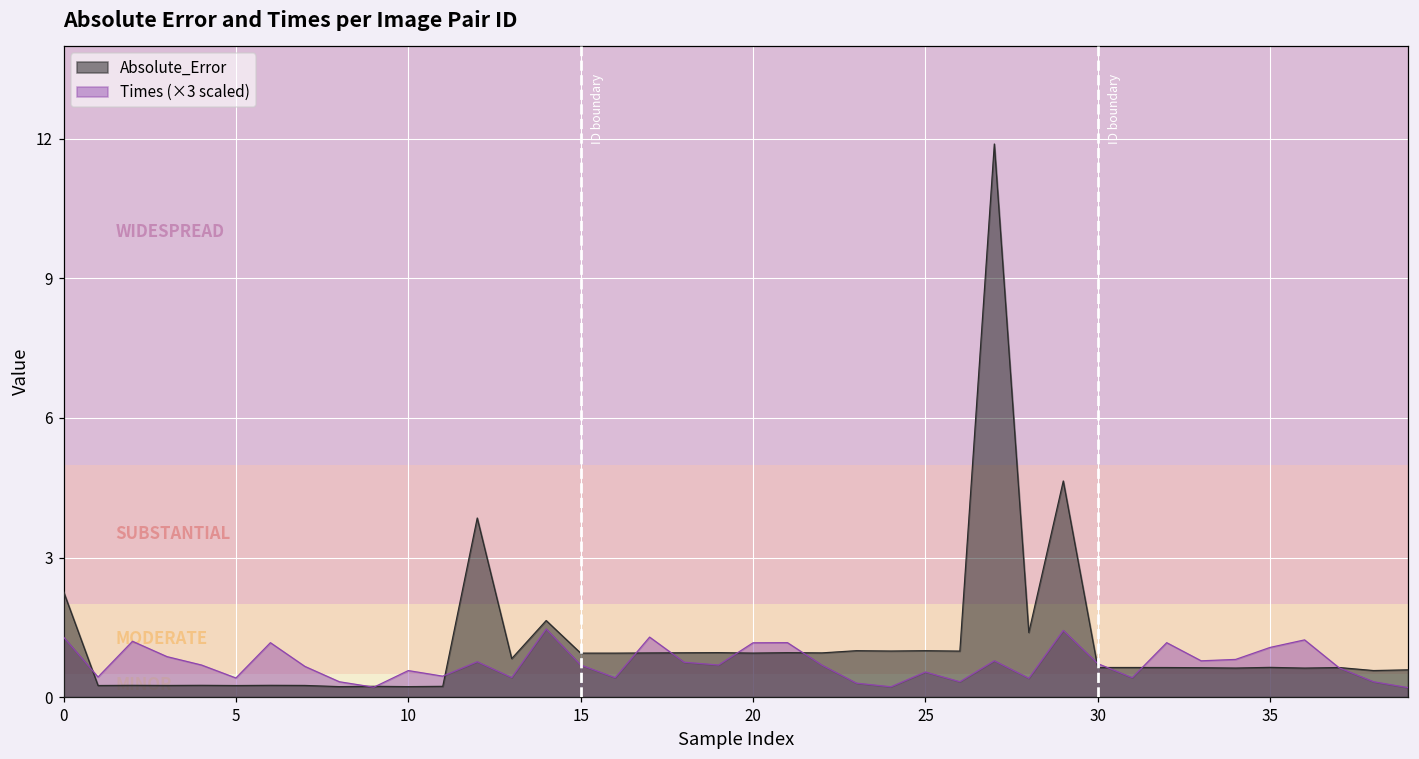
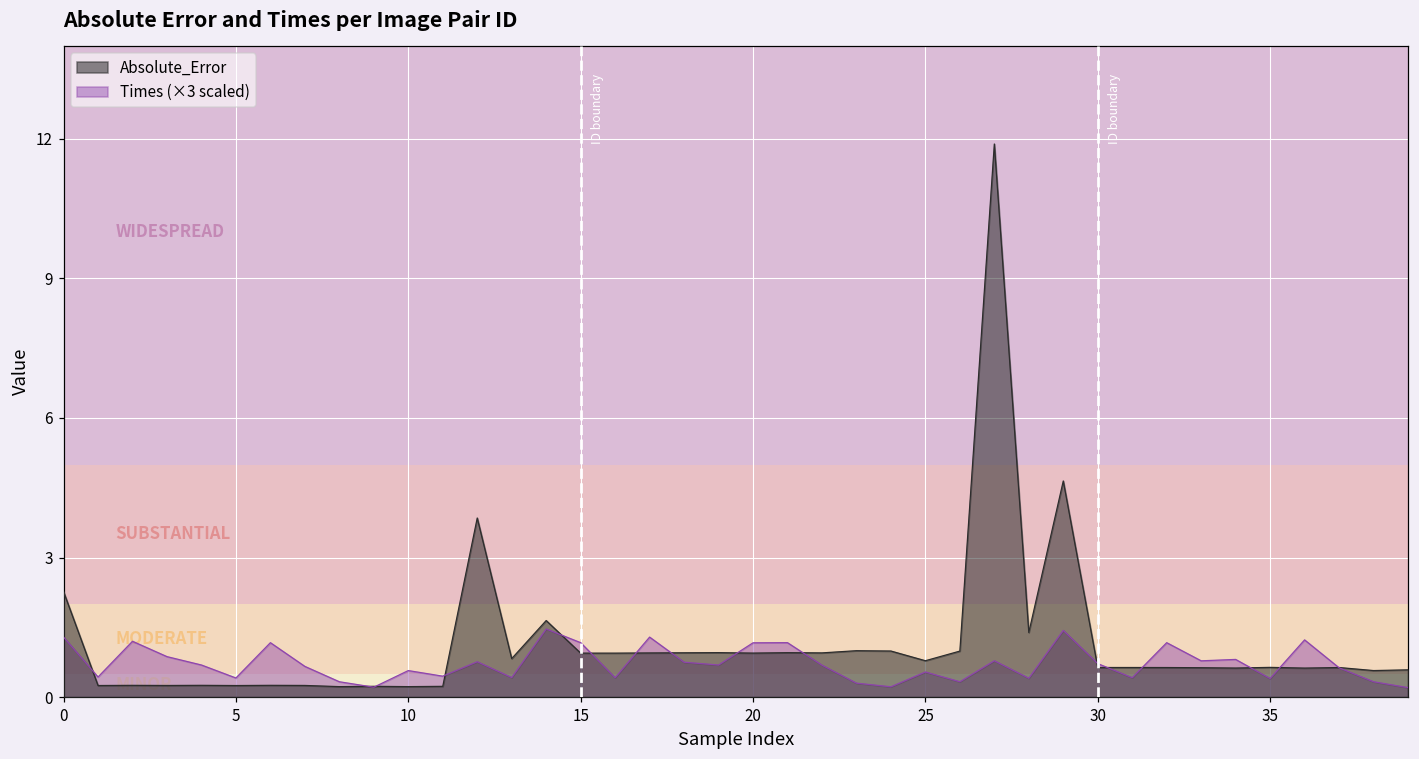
Times (×3 scaled), 15: 0.7 -> 1.2
Absolute_Error, 25: 1.0 -> 0.8
Times (×3 scaled), 35: 1.1 -> 0.4
